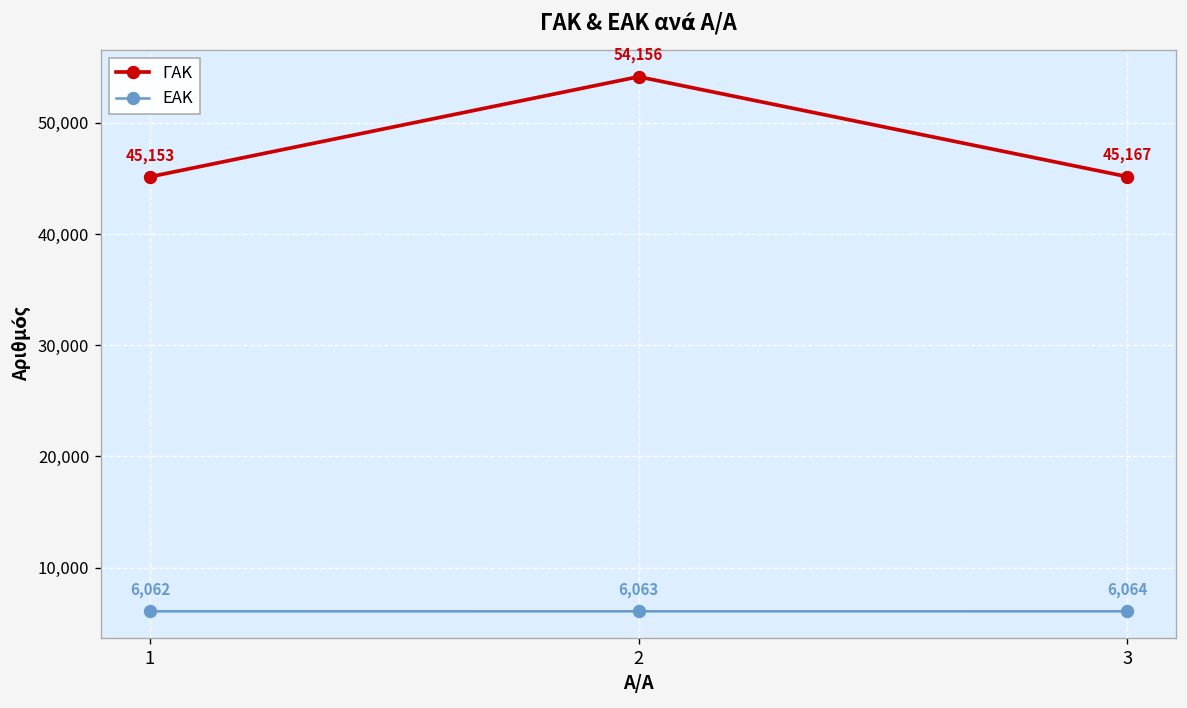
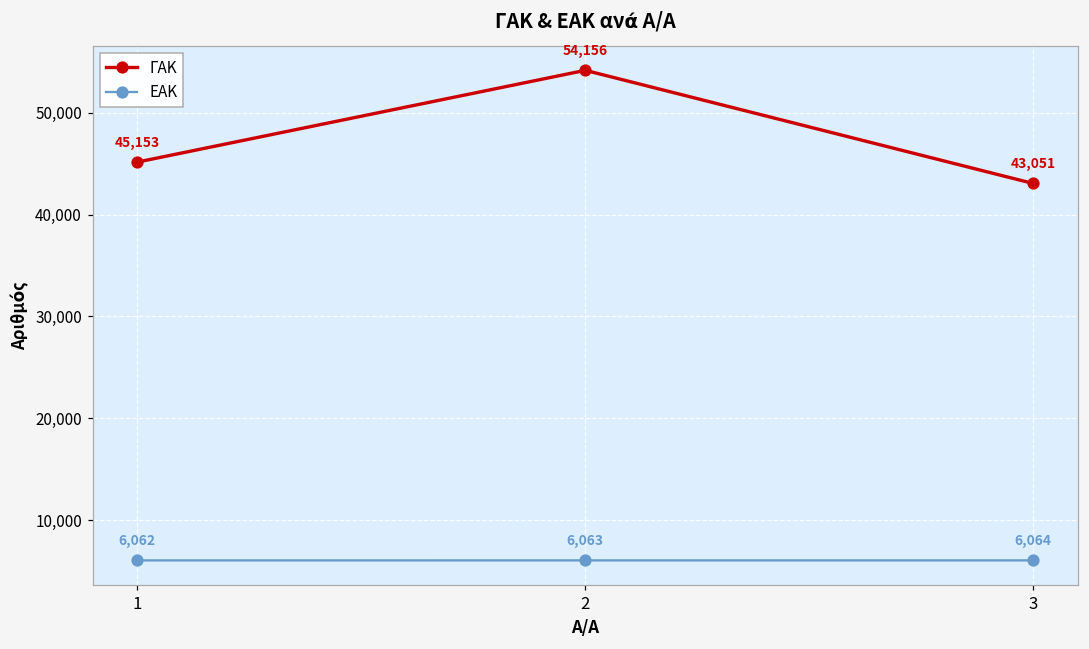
ΓΑΚ, 3: 45,167 -> 43,051
